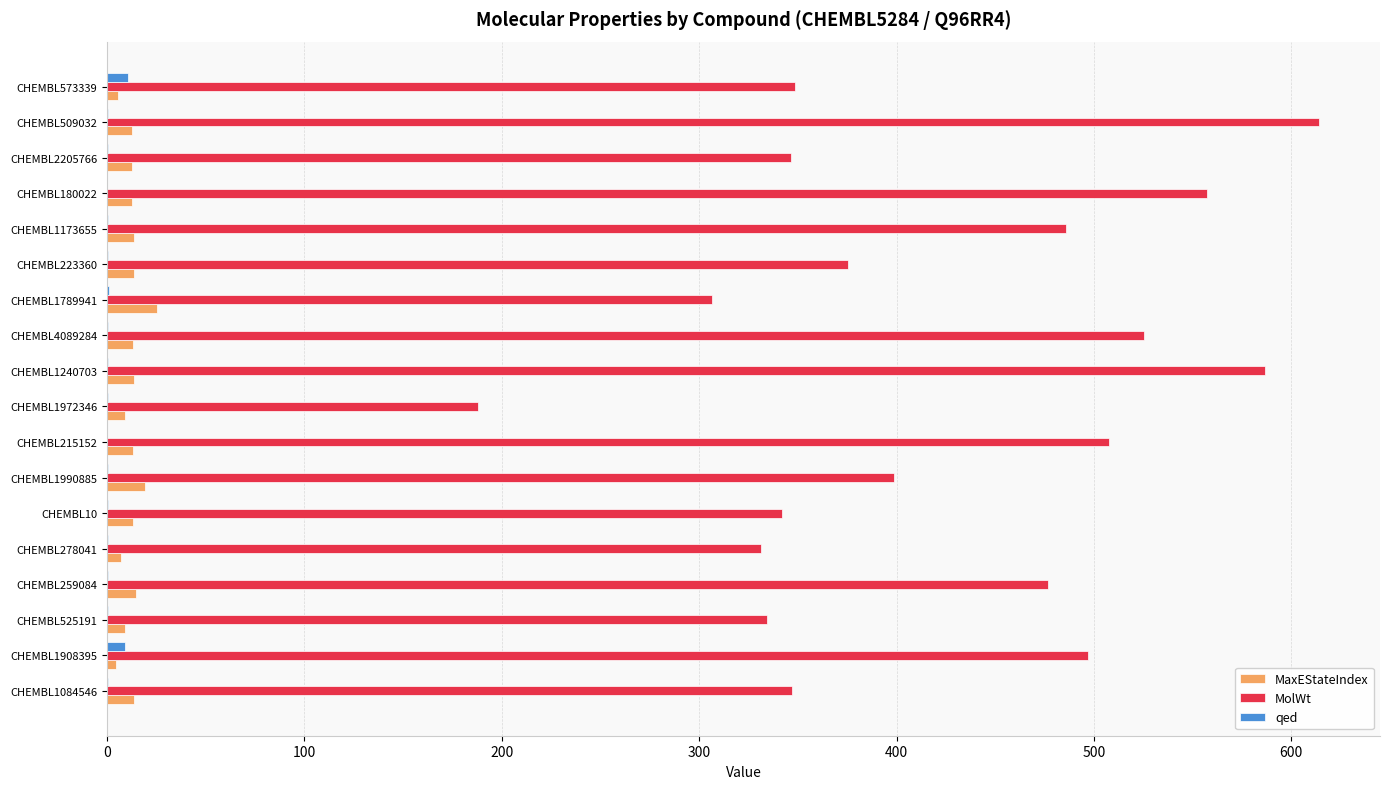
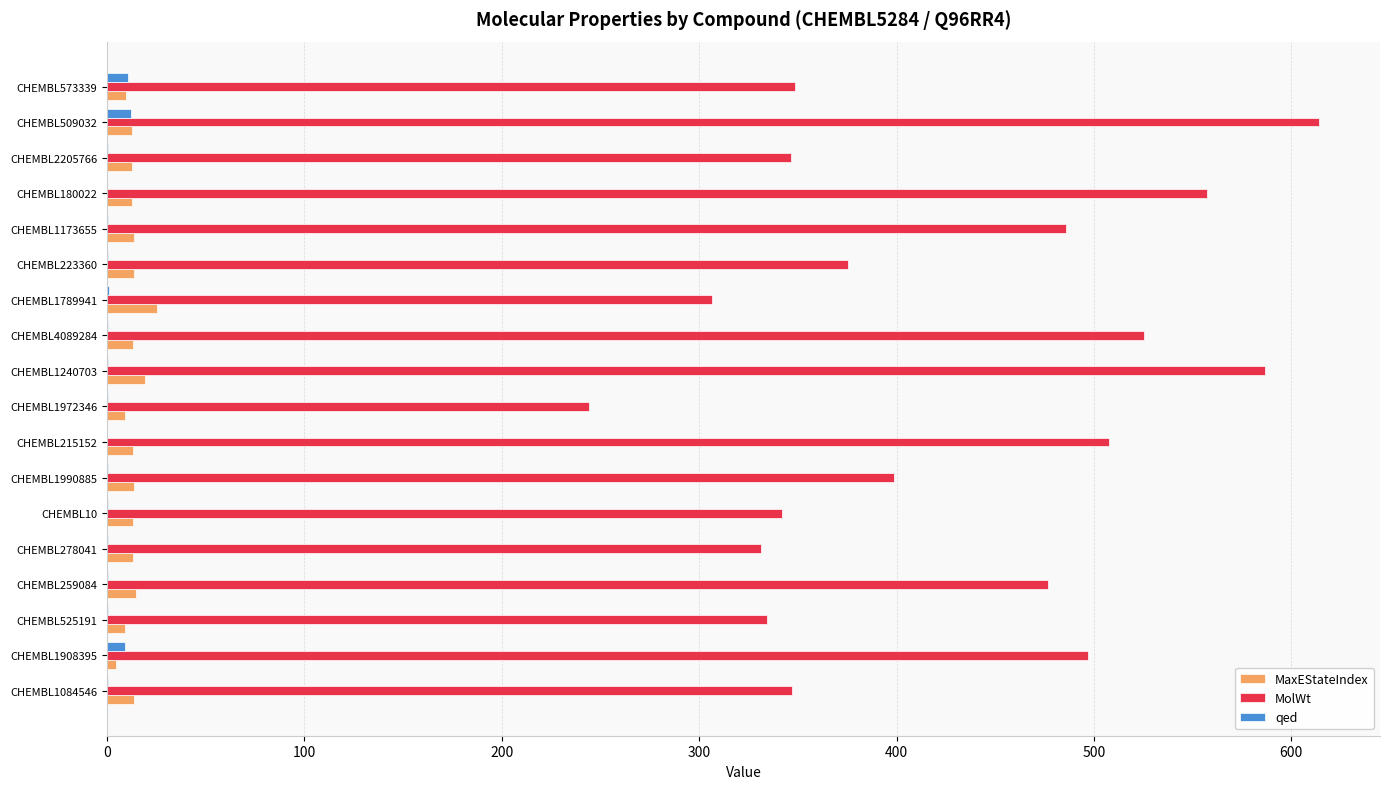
MaxEStateIndex, CHEMBL573339: 6 -> 10
qed, CHEMBL509032: 0 -> 12
MaxEStateIndex, CHEMBL1240703: 14 -> 19
MolWt, CHEMBL1972346: 188 -> 244
MaxEStateIndex, CHEMBL1990885: 19 -> 14
MaxEStateIndex, CHEMBL278041: 7 -> 13
